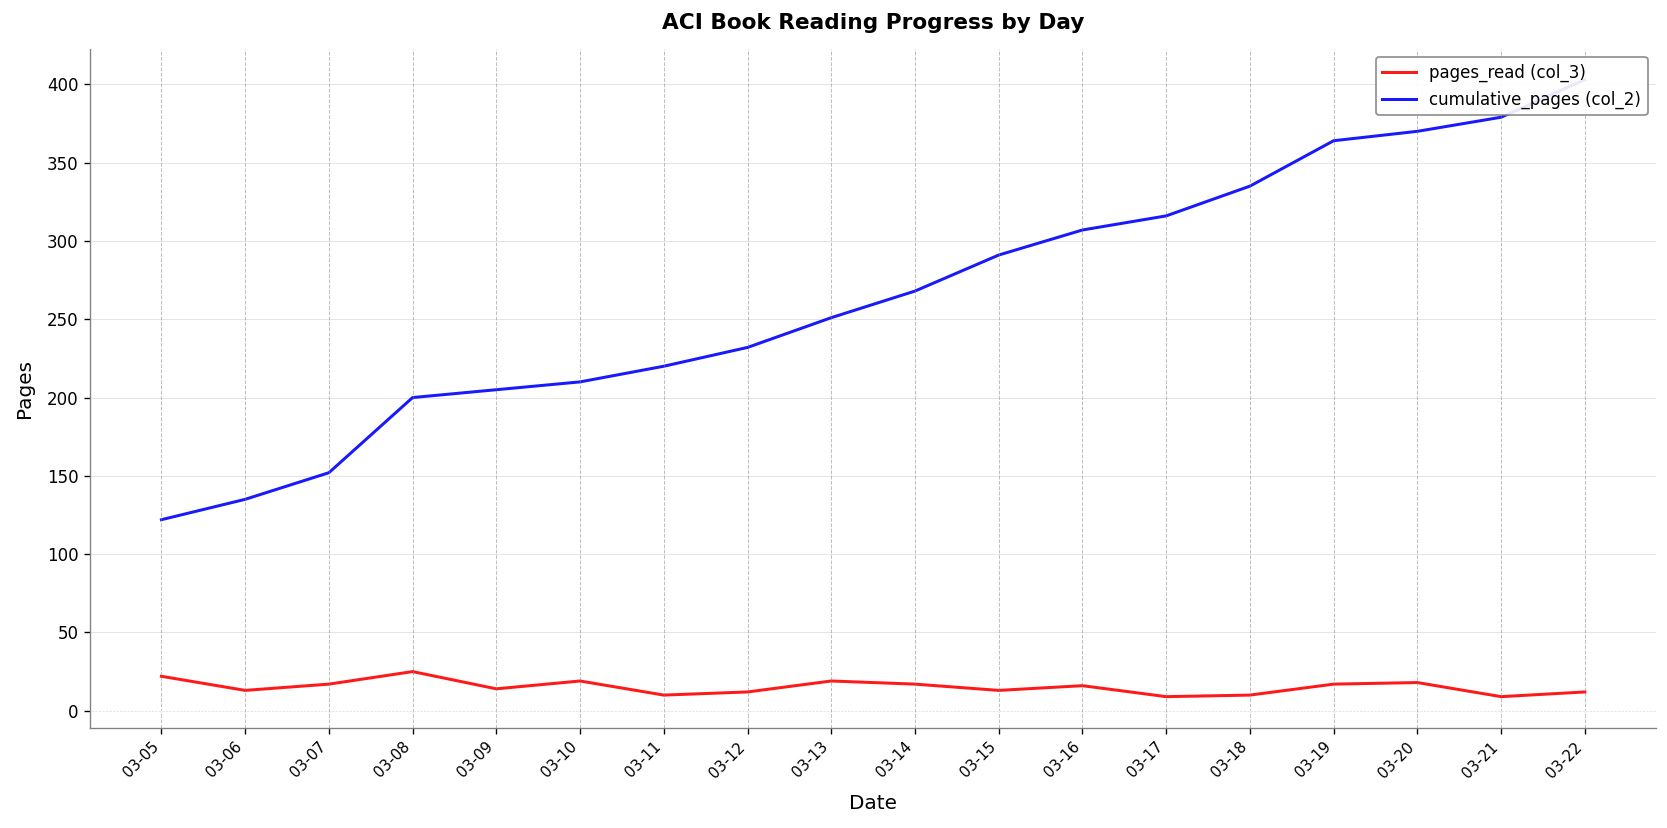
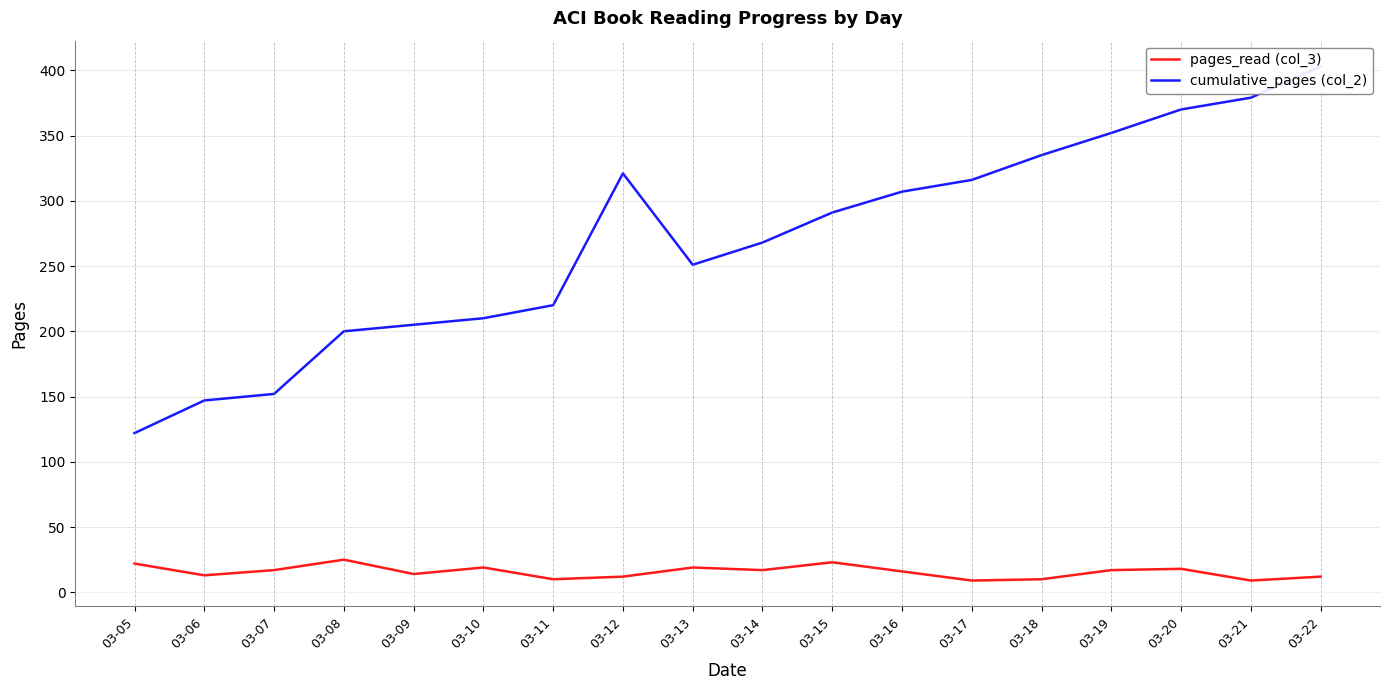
cumulative_pages (col_2), 03-06: 135 -> 147
cumulative_pages (col_2), 03-12: 232 -> 321
pages_read (col_3), 03-15: 13 -> 23
cumulative_pages (col_2), 03-19: 364 -> 352
